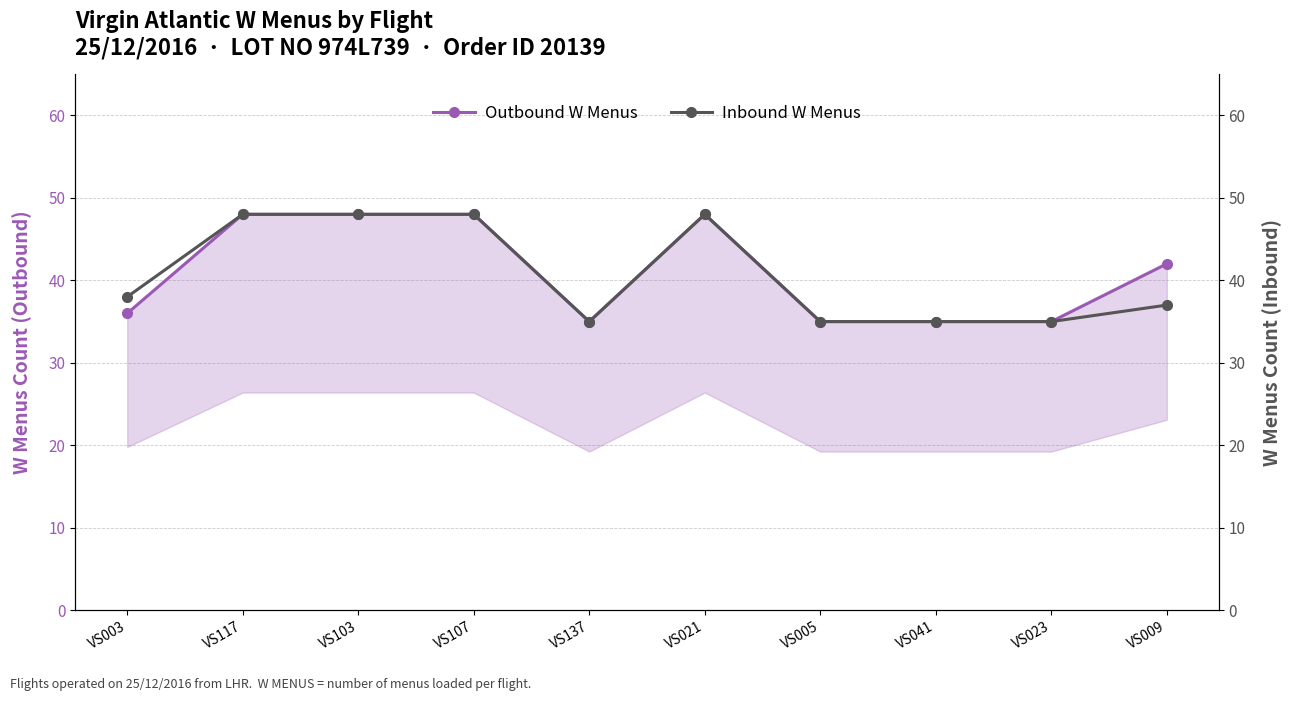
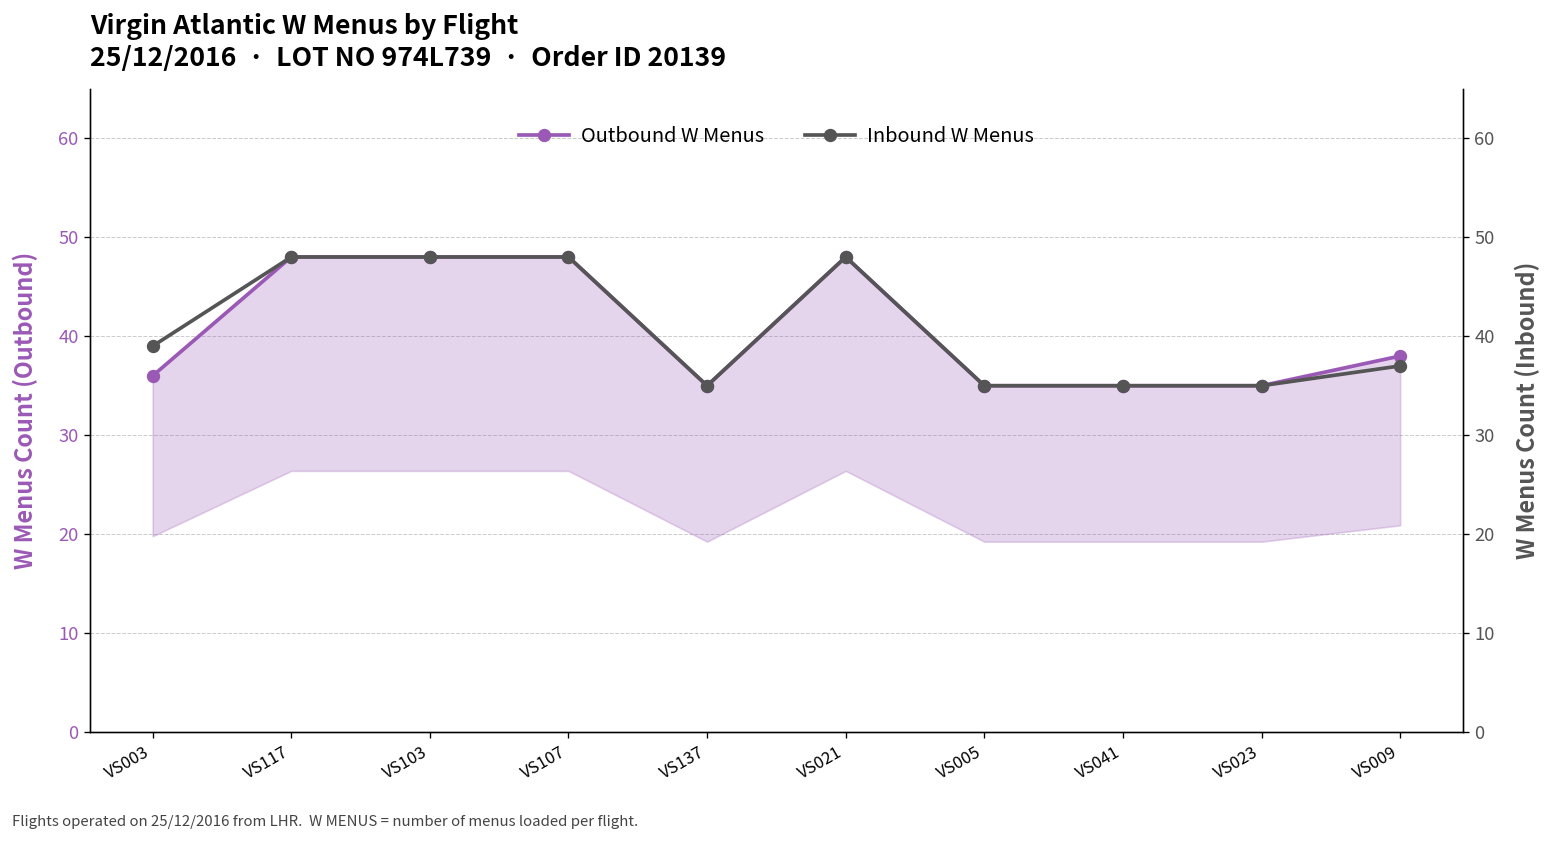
Outbound W Menus, VS009: 42 -> 38
Inbound W Menus, VS003: 38 -> 39
